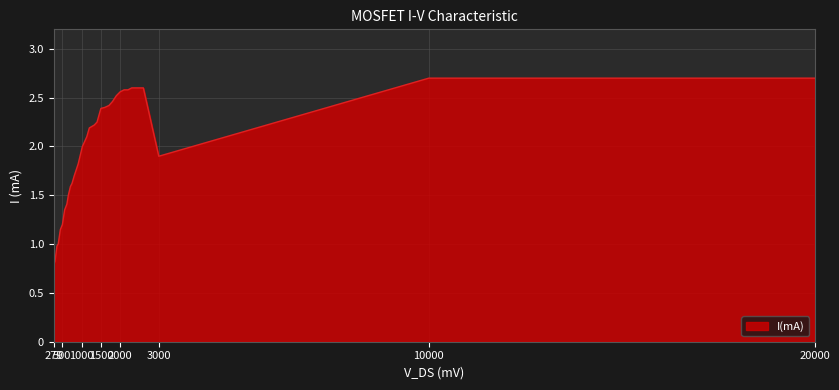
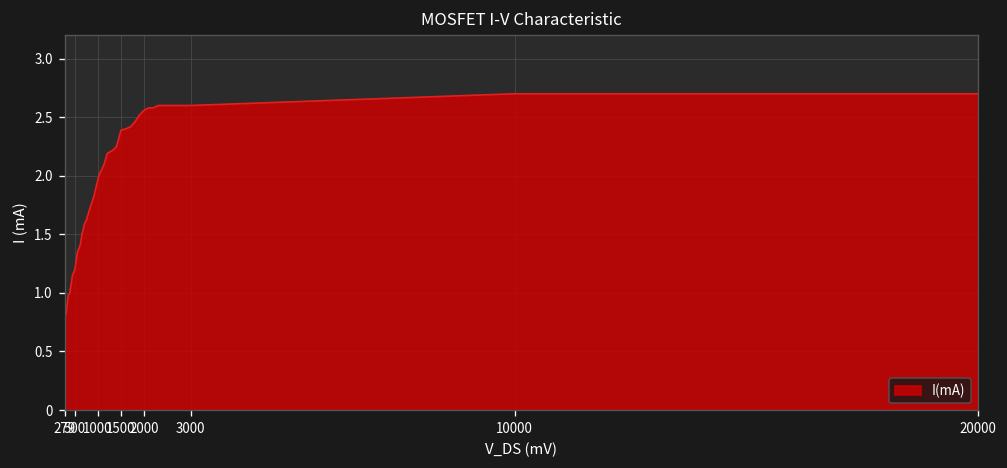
3000: 1.9 -> 2.6
